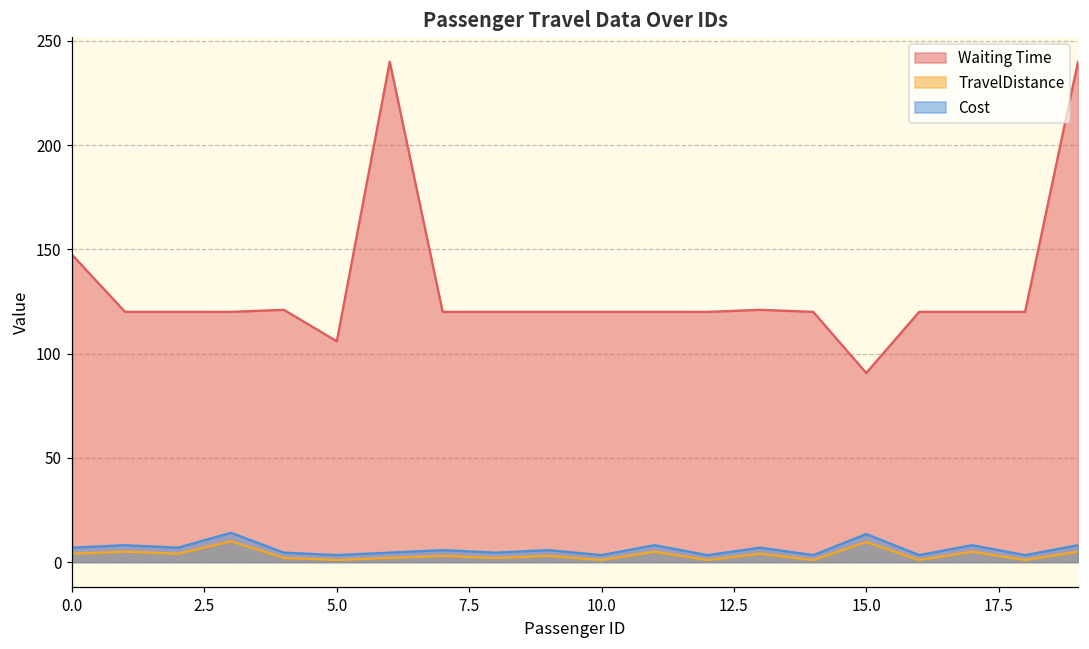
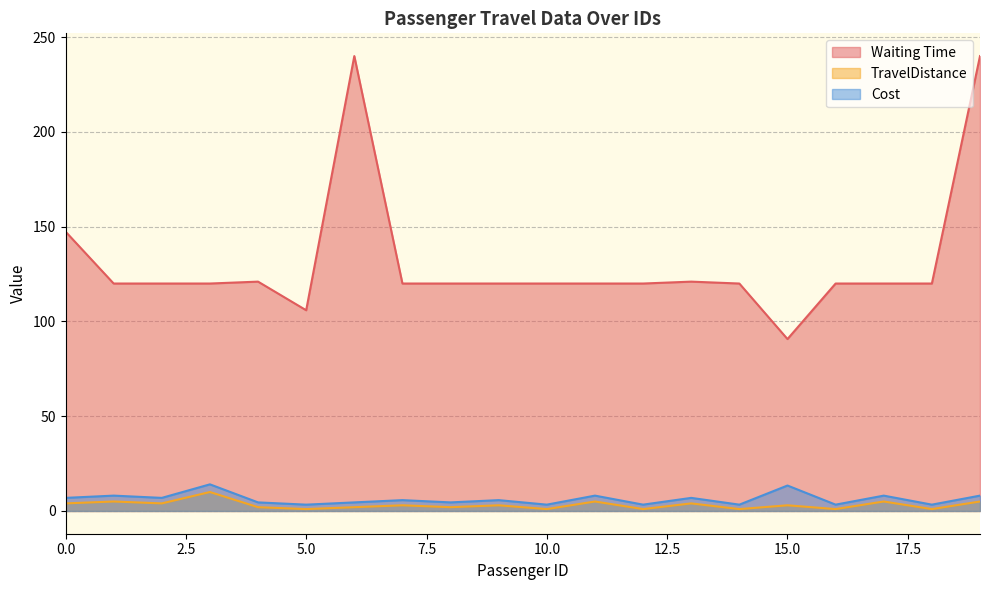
TravelDistance, 15.0: 10 -> 3
